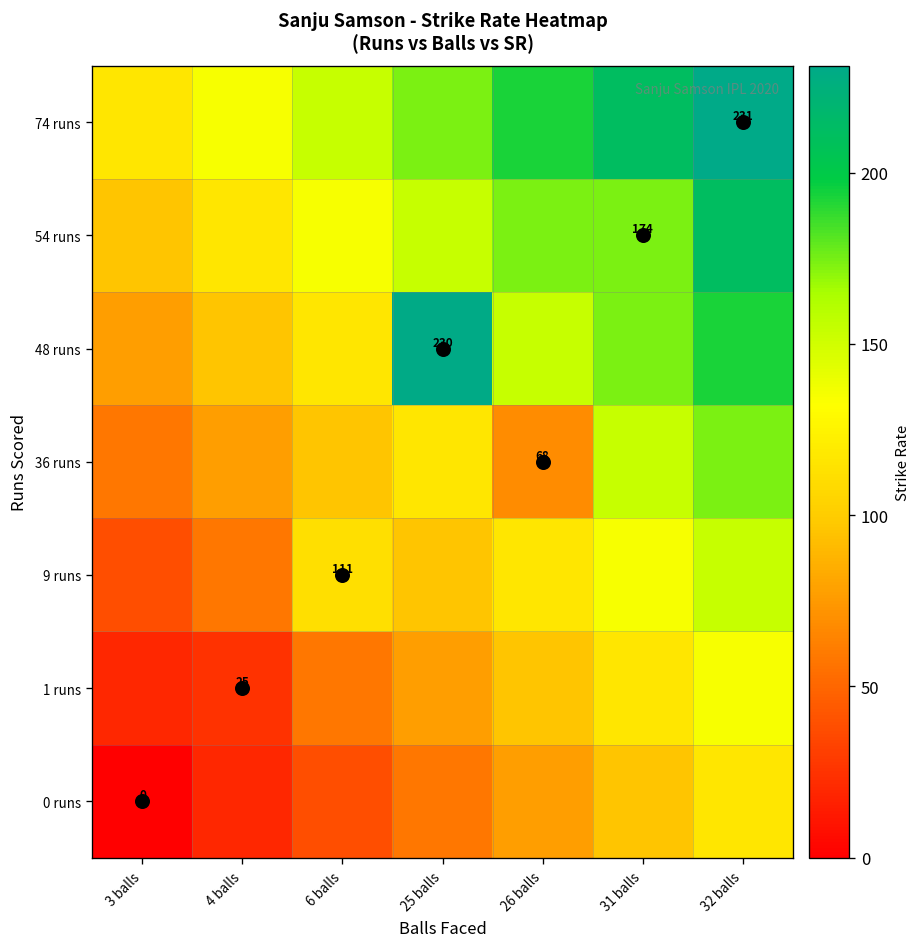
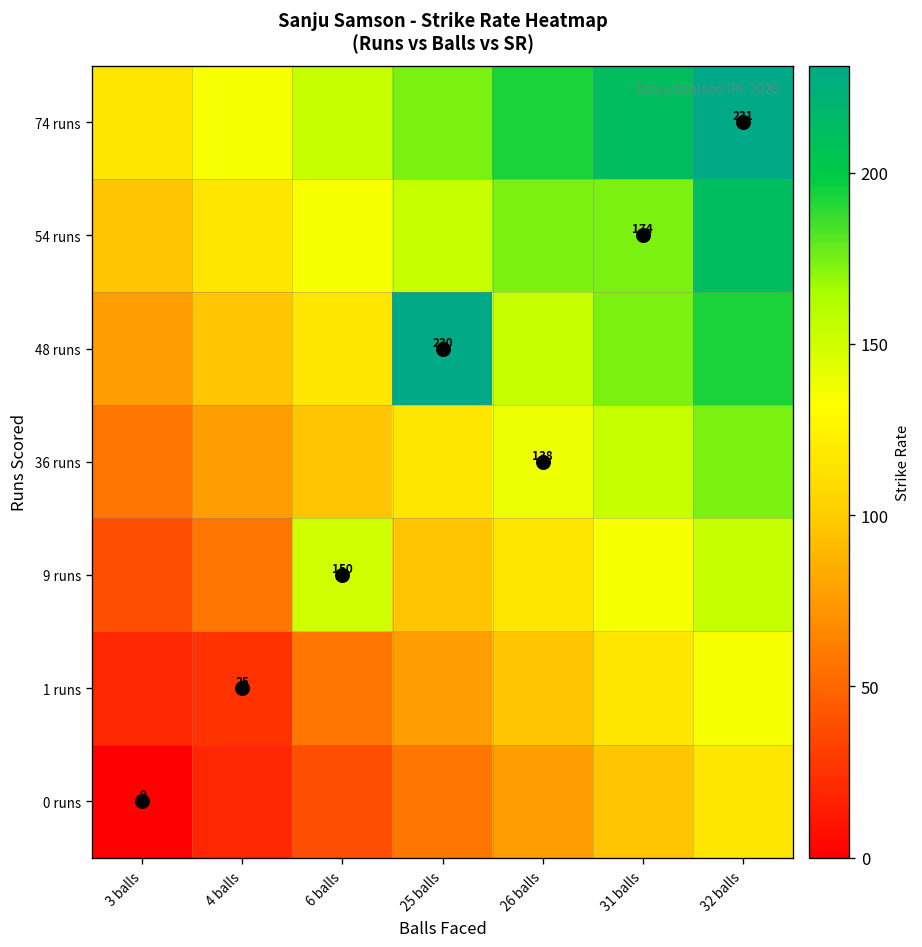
36 runs, 26 balls: 68 -> 138
9 runs, 6 balls: 111 -> 150
